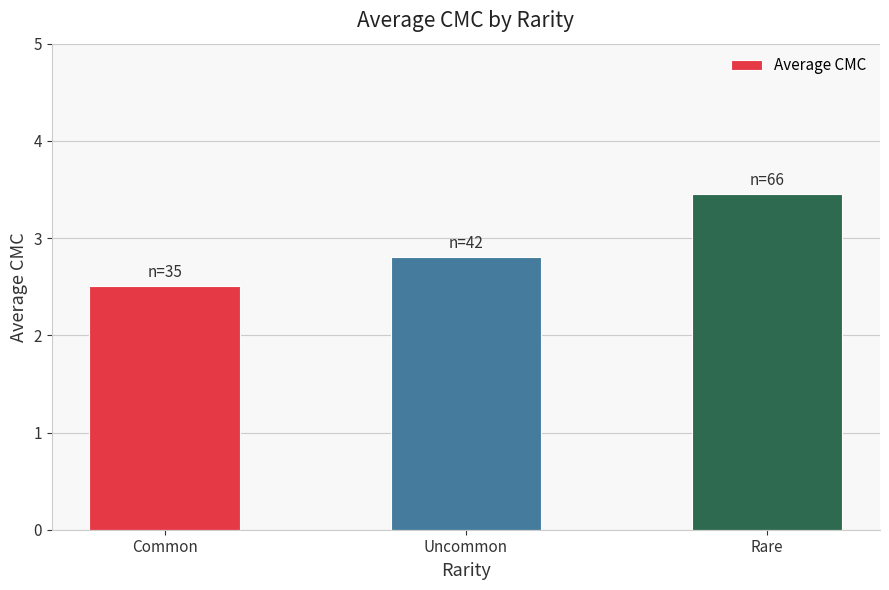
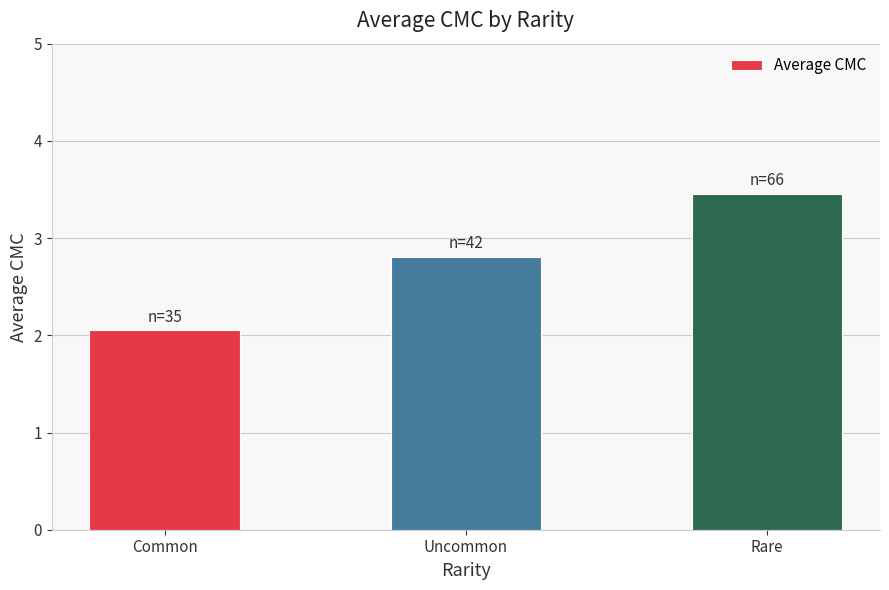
Common: 2.5 -> 2.1
